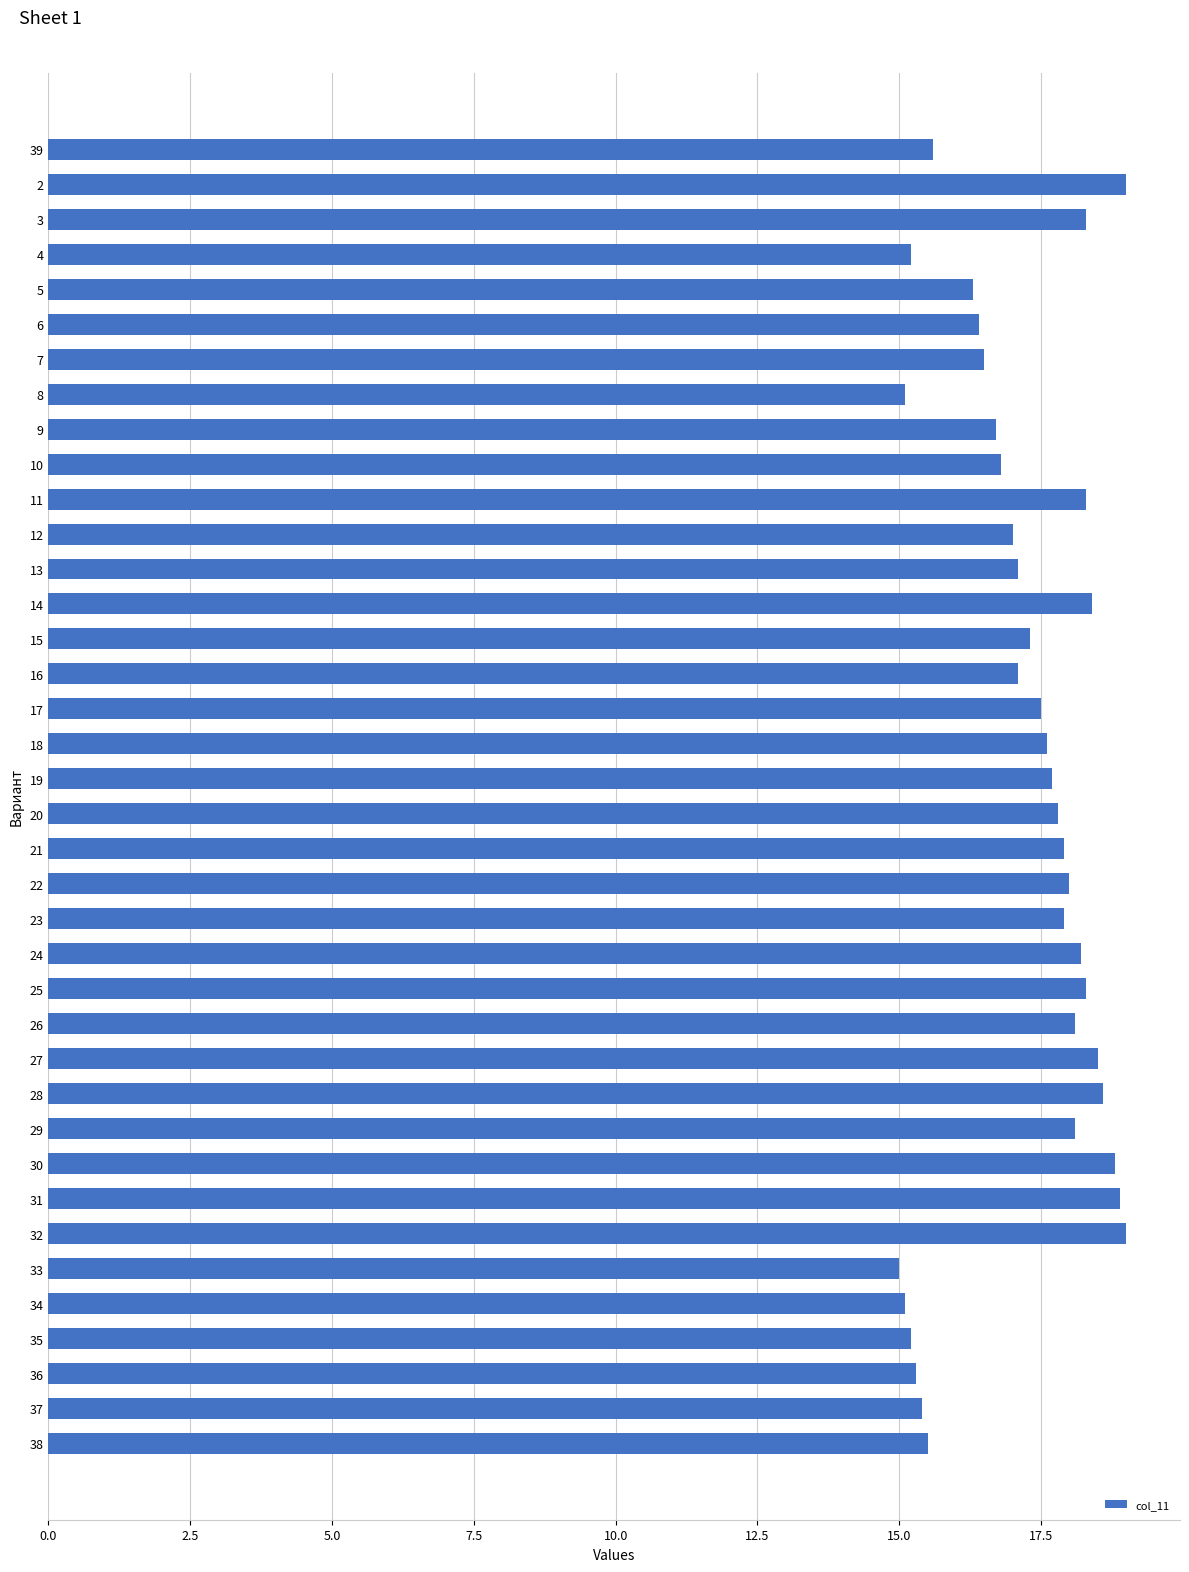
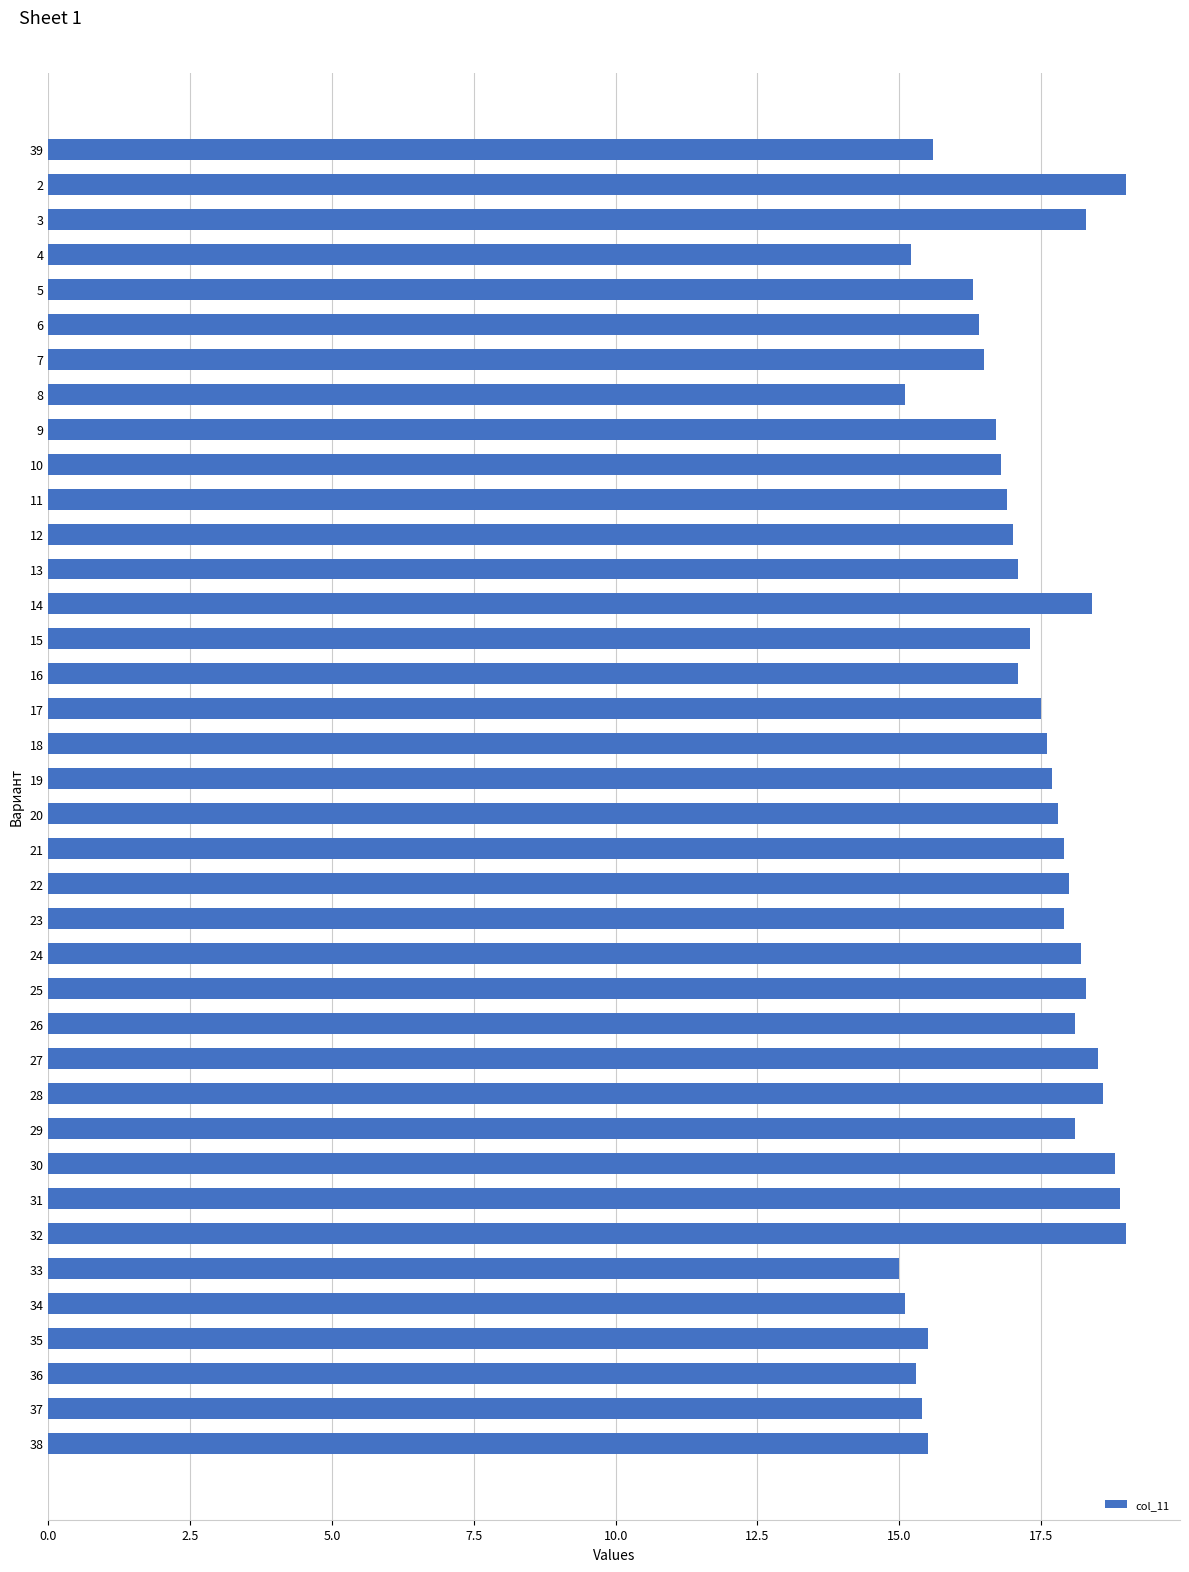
11: 18.3 -> 16.9
35: 15.2 -> 15.5
